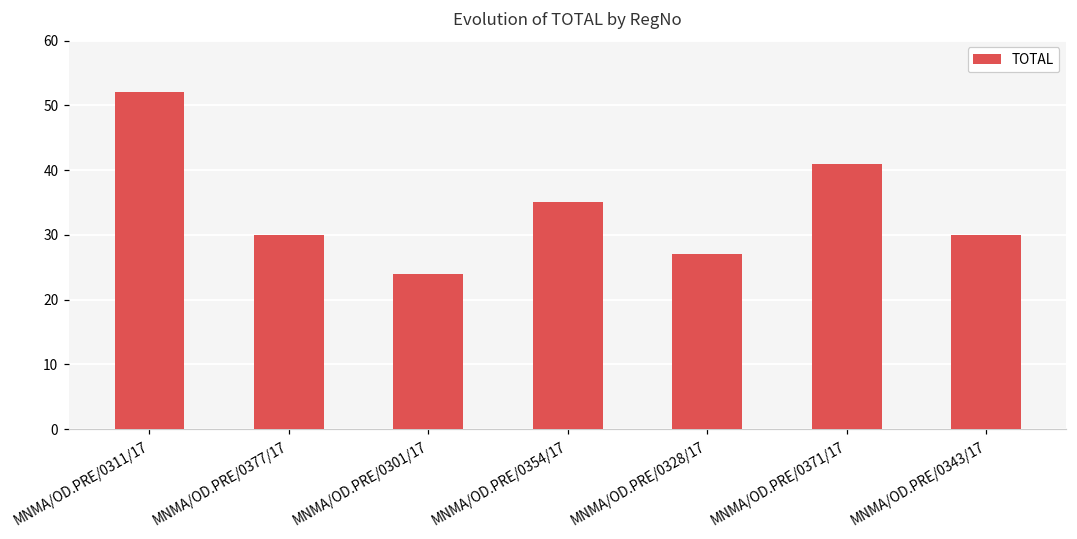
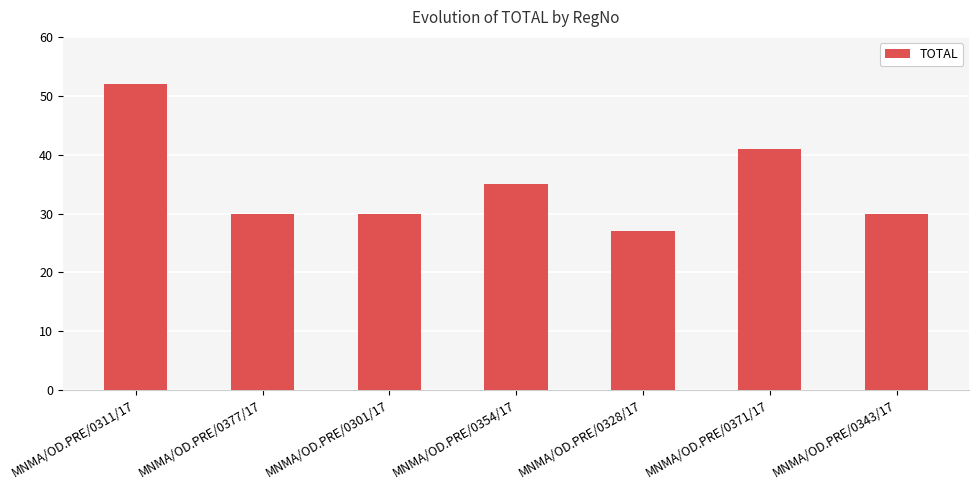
MNMA/OD.PRE/0301/17: 24 -> 30
